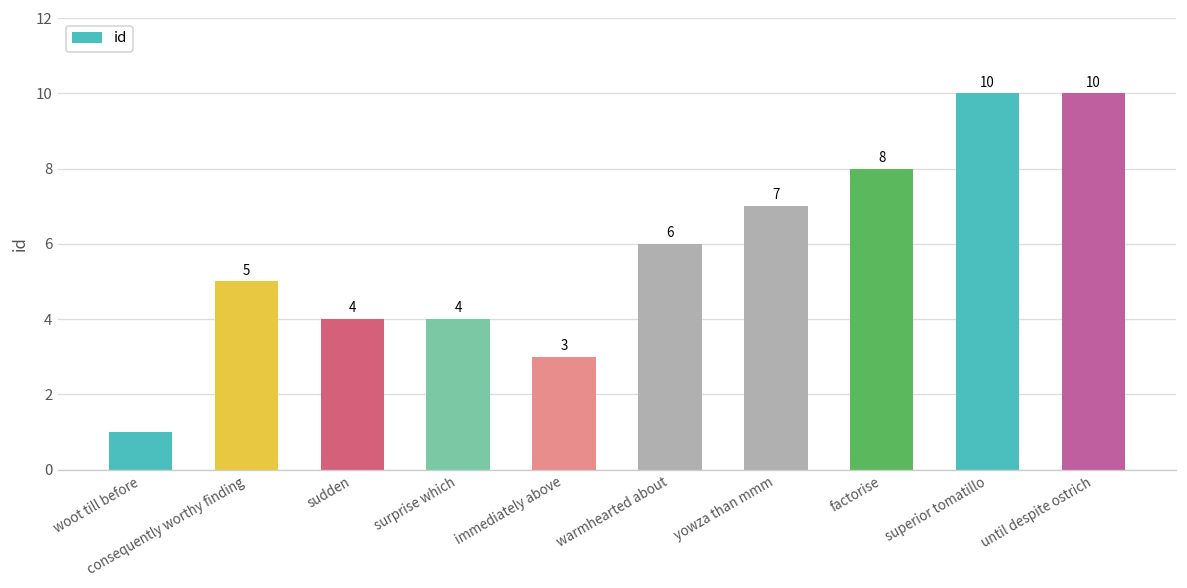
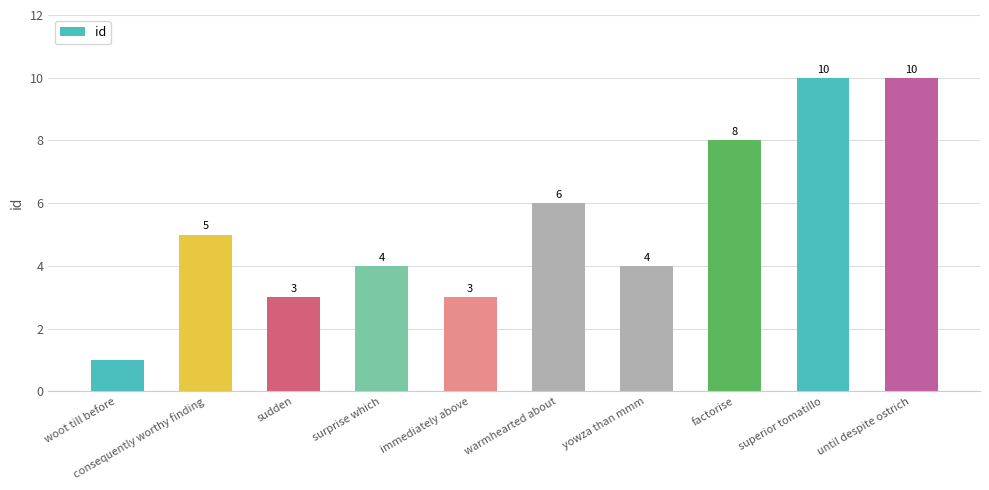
sudden: 4 -> 3
yowza than mmm: 7 -> 4
